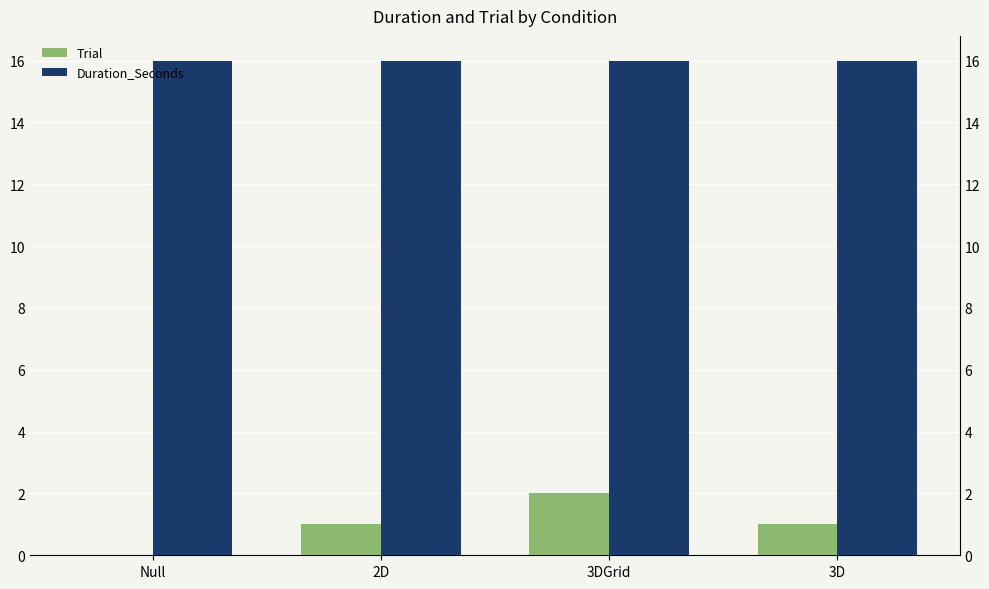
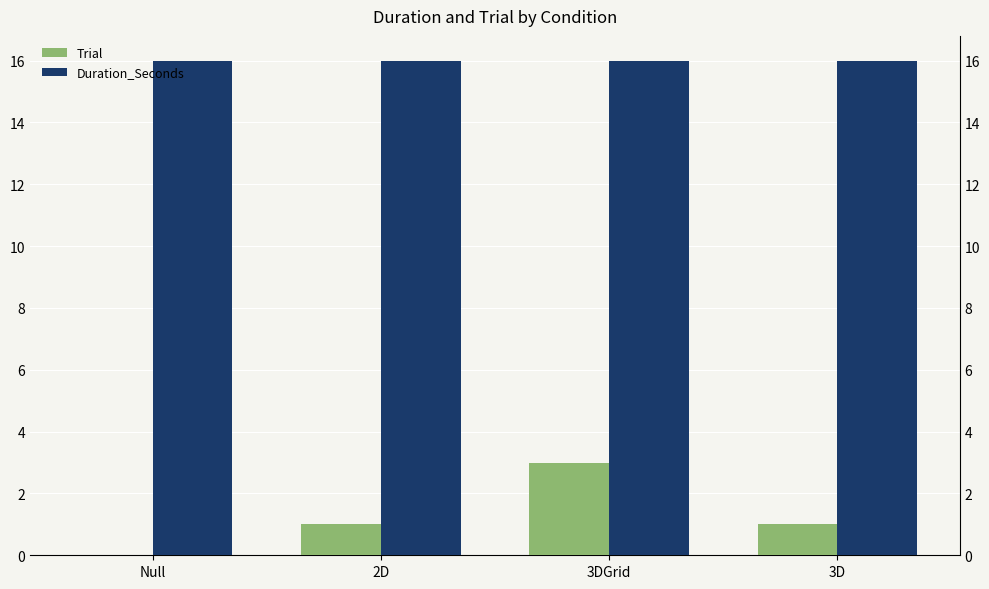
Trial, 3DGrid: 2 -> 3
